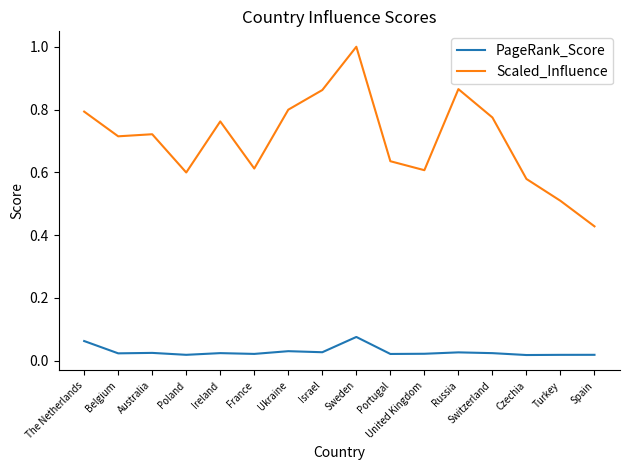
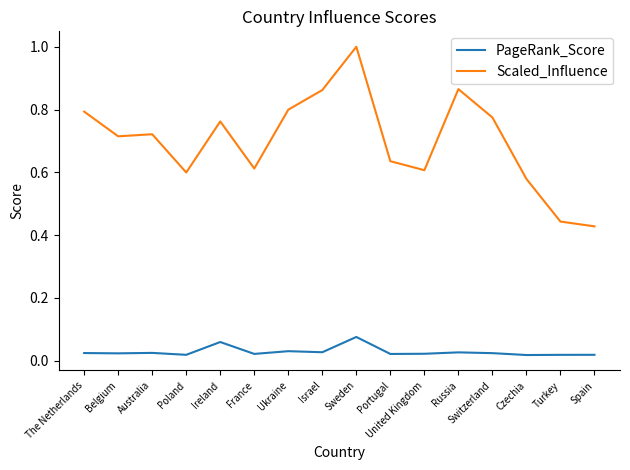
PageRank_Score, The Netherlands: 0.06 -> 0.02
PageRank_Score, Ireland: 0.02 -> 0.06
Scaled_Influence, Turkey: 0.51 -> 0.44
